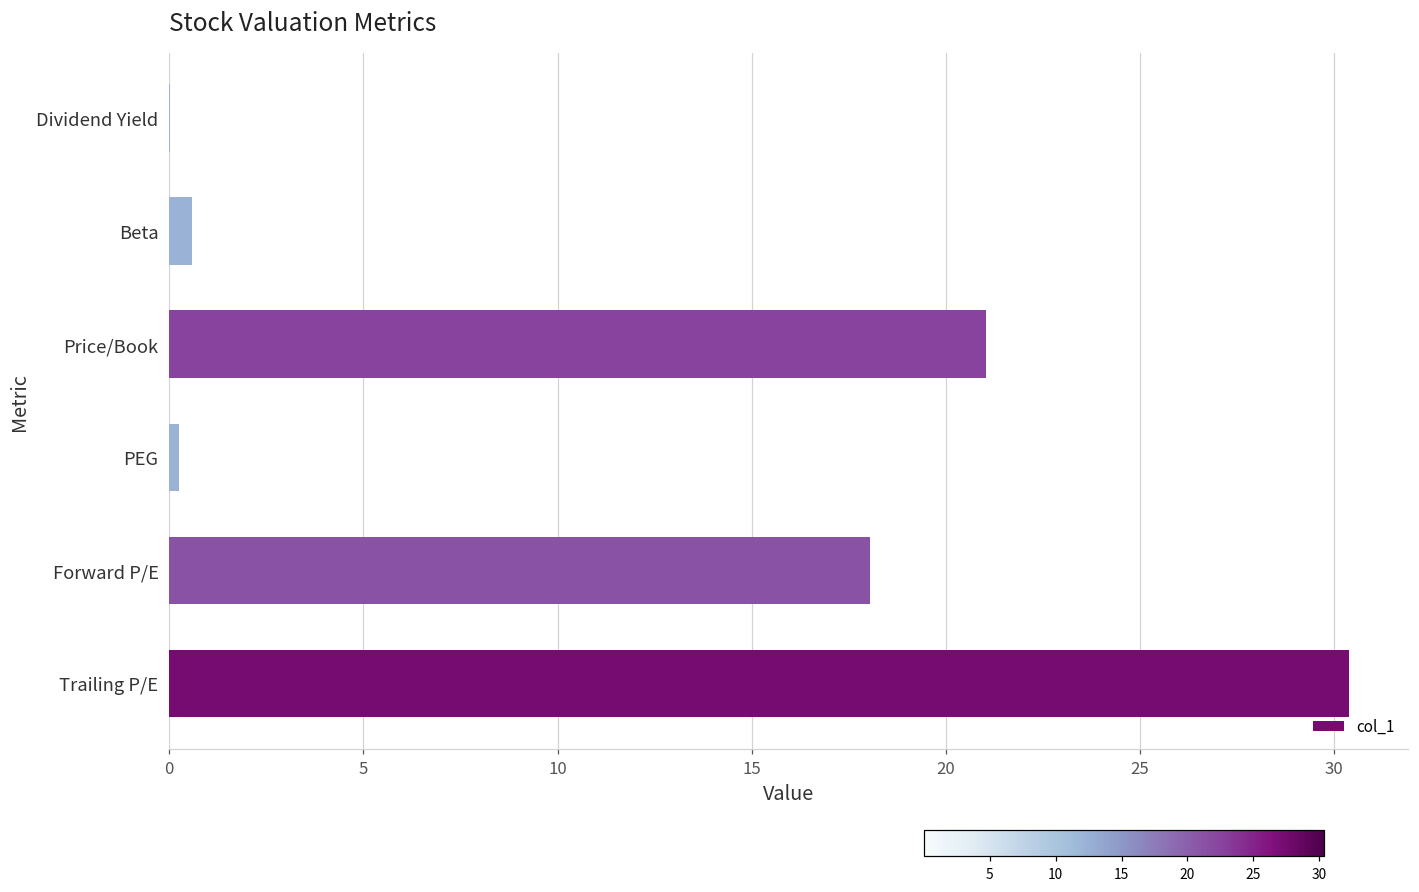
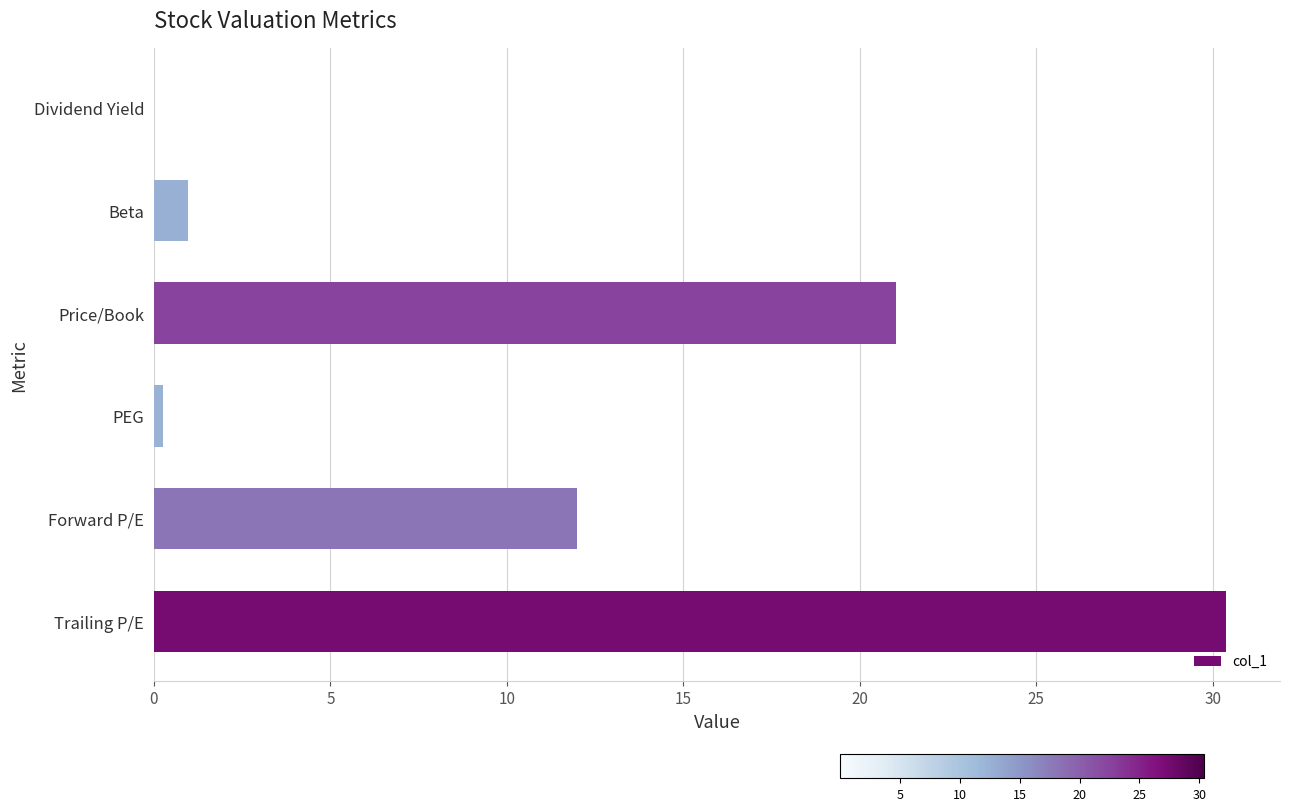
Beta: 0.6 -> 1.0
Forward P/E: 18.0 -> 12.0
